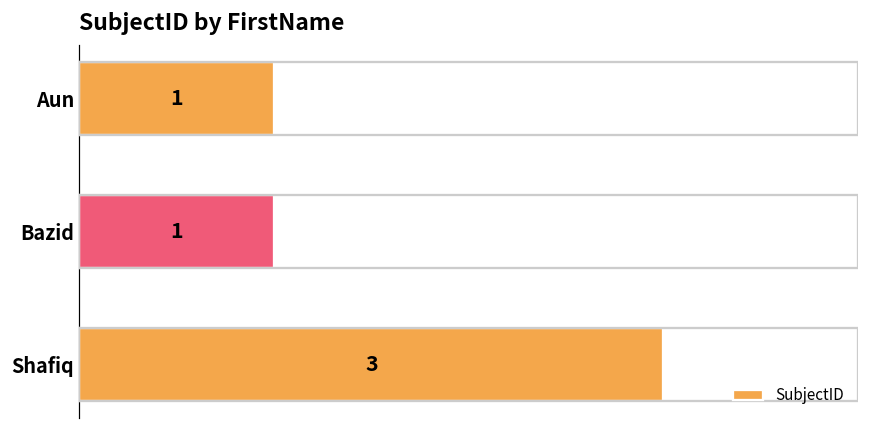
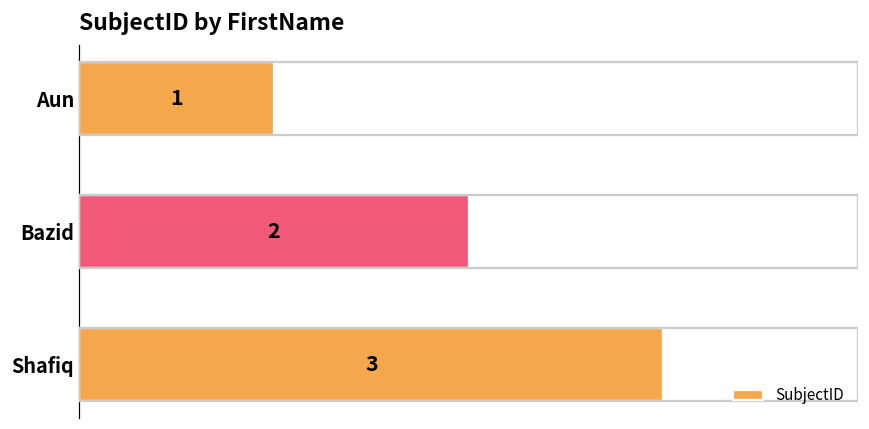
Bazid: 1 -> 2
